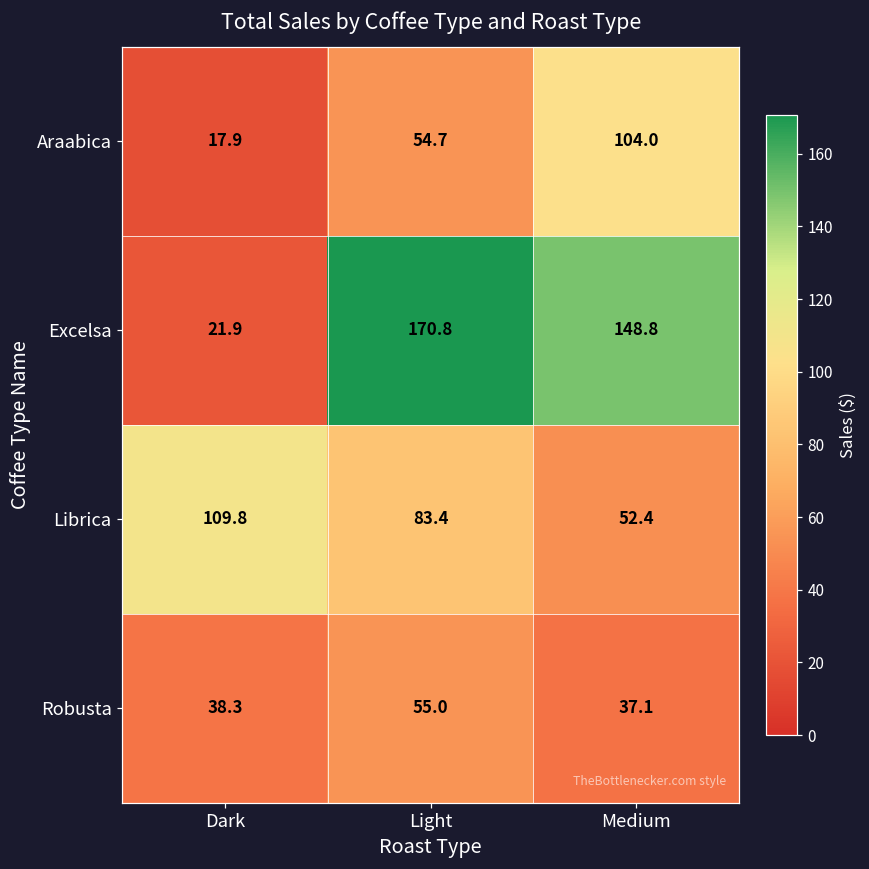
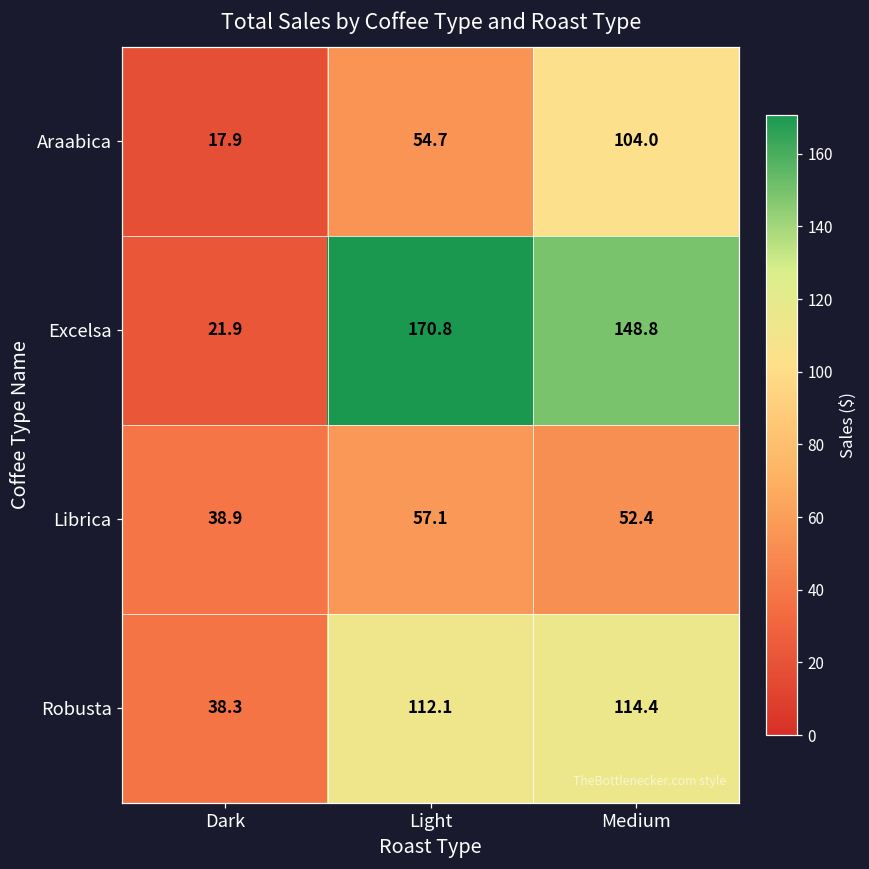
Librica, Dark: 109.8 -> 38.9
Librica, Light: 83.4 -> 57.1
Robusta, Light: 55.0 -> 112.1
Robusta, Medium: 37.1 -> 114.4
